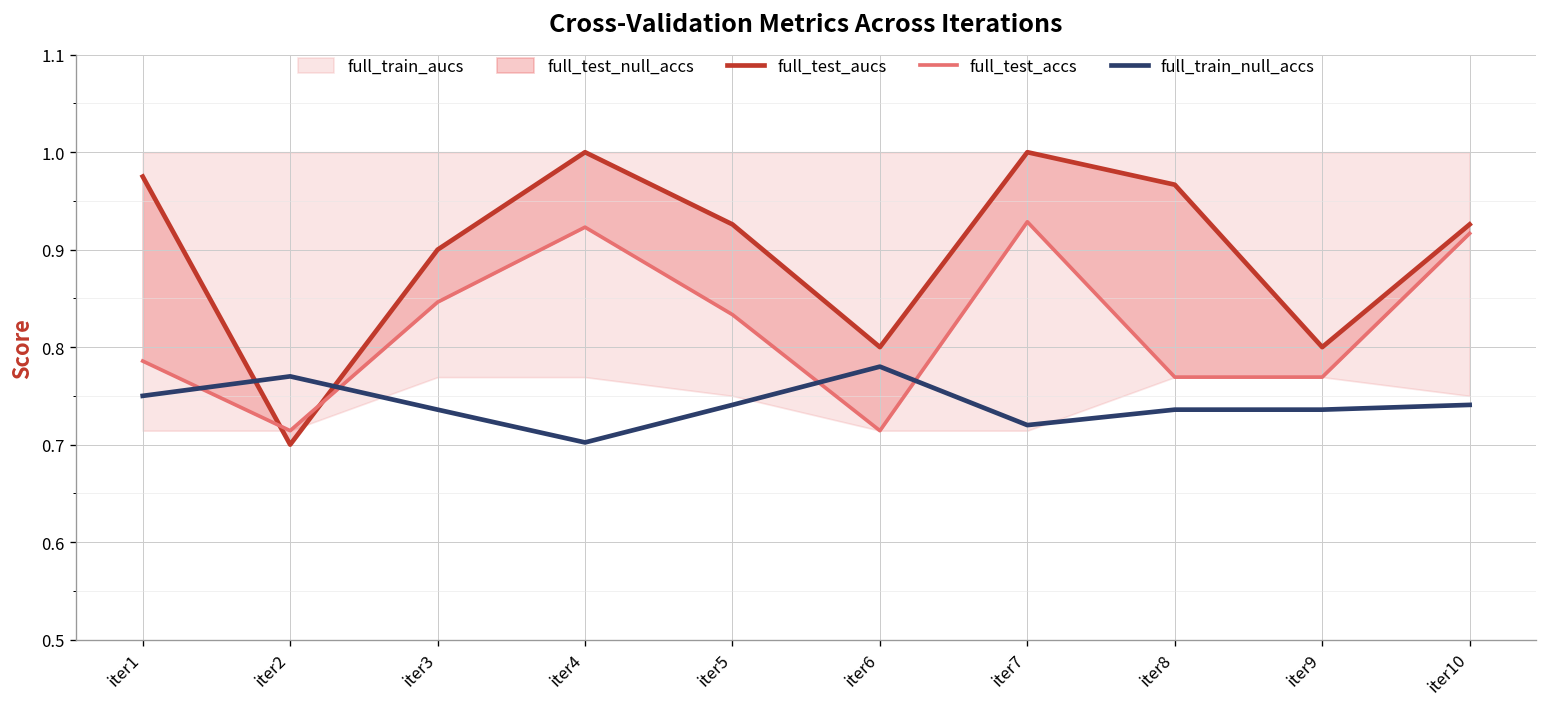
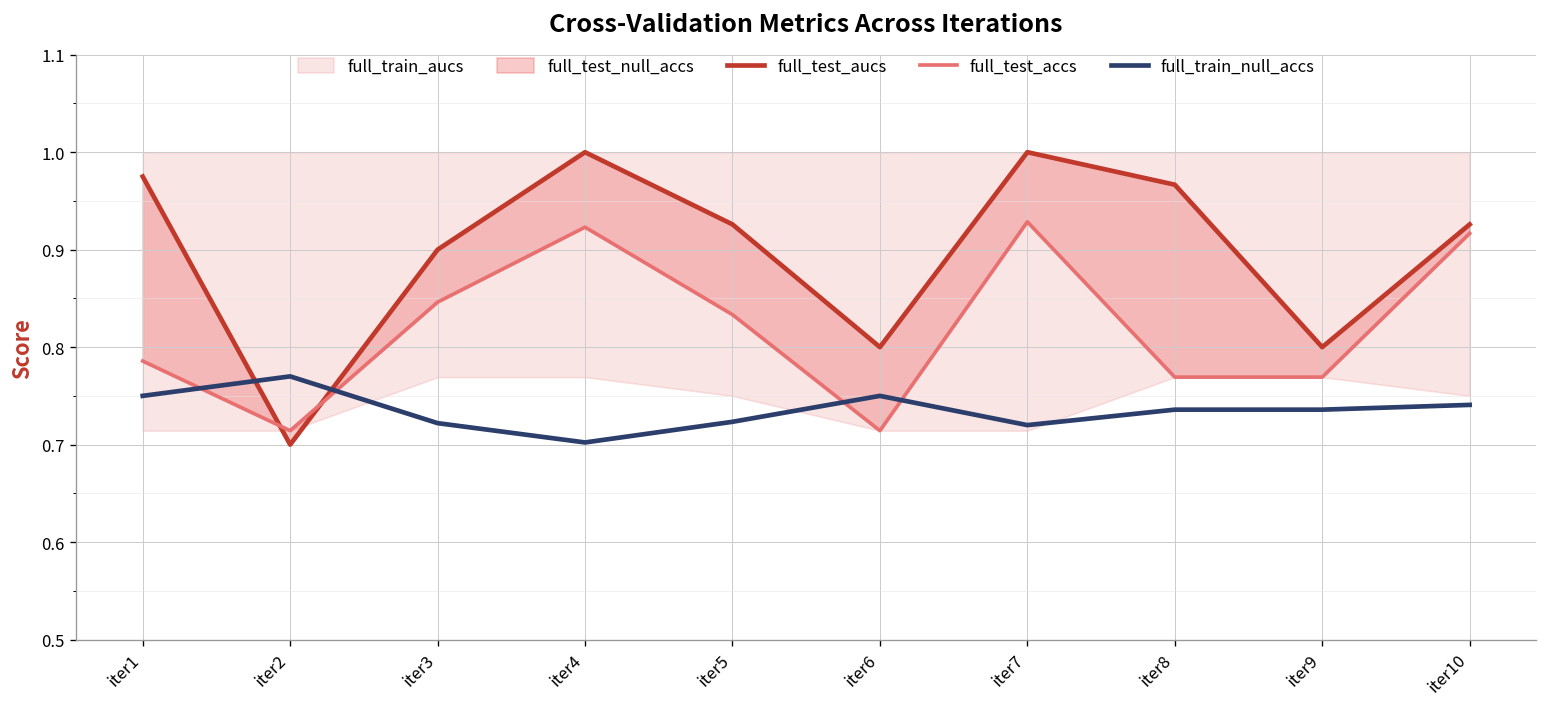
full_train_null_accs, iter3: 0.74 -> 0.72
full_train_null_accs, iter5: 0.74 -> 0.72
full_train_null_accs, iter6: 0.78 -> 0.75
